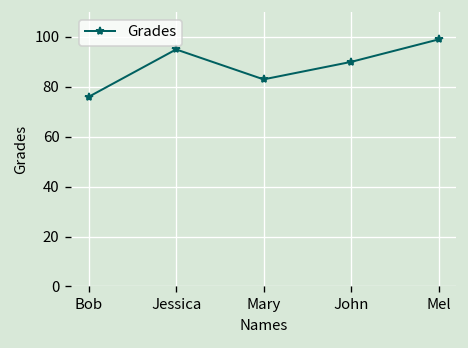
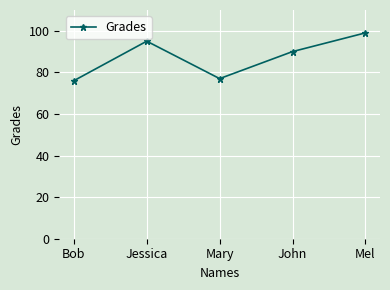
Mary: 83 -> 77
